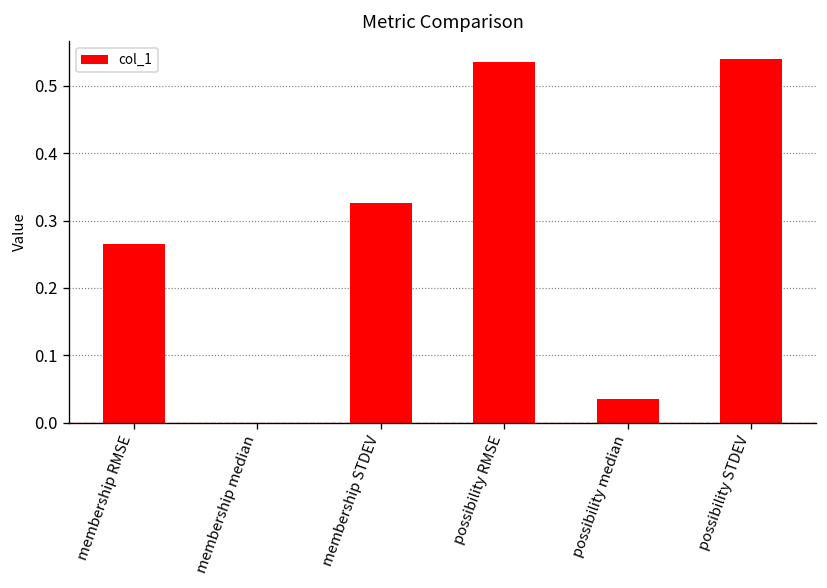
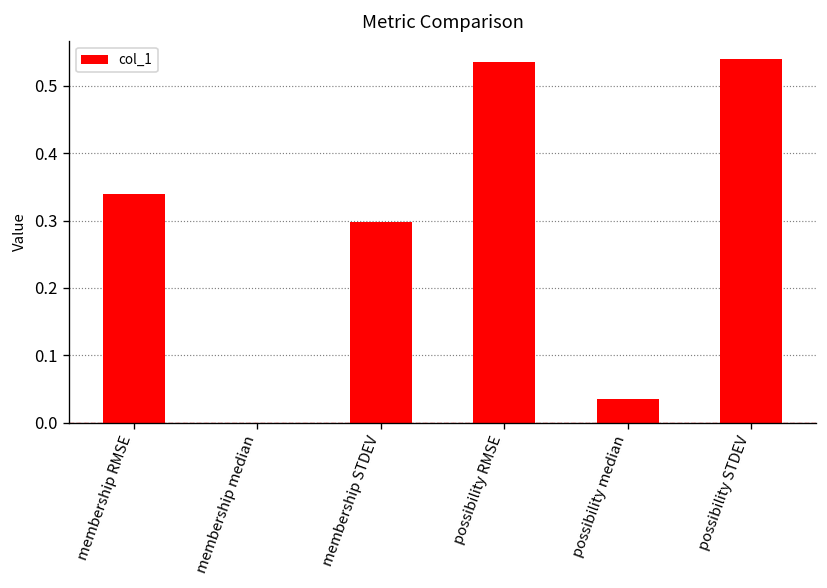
membership RMSE: 0.26 -> 0.34
membership STDEV: 0.33 -> 0.30
